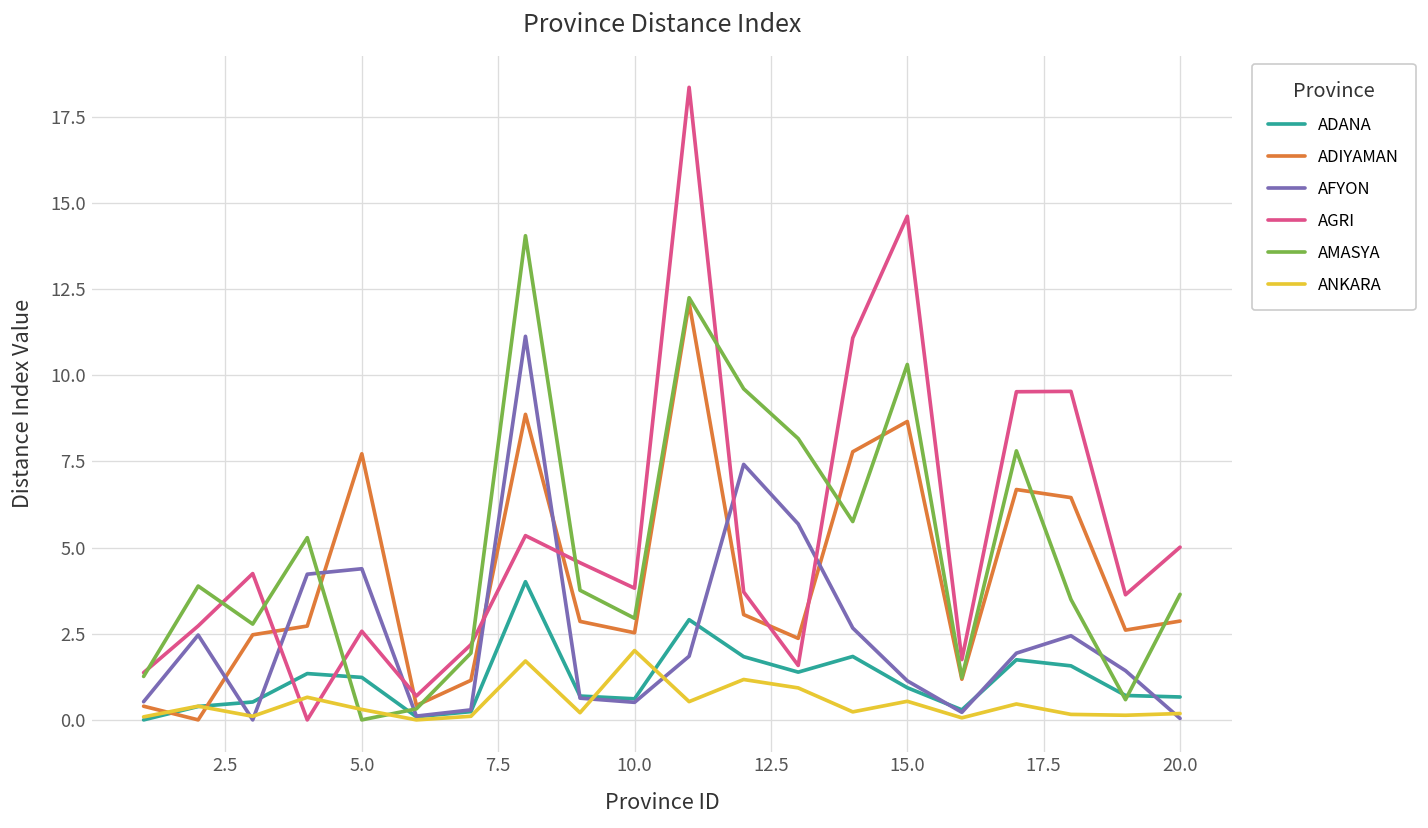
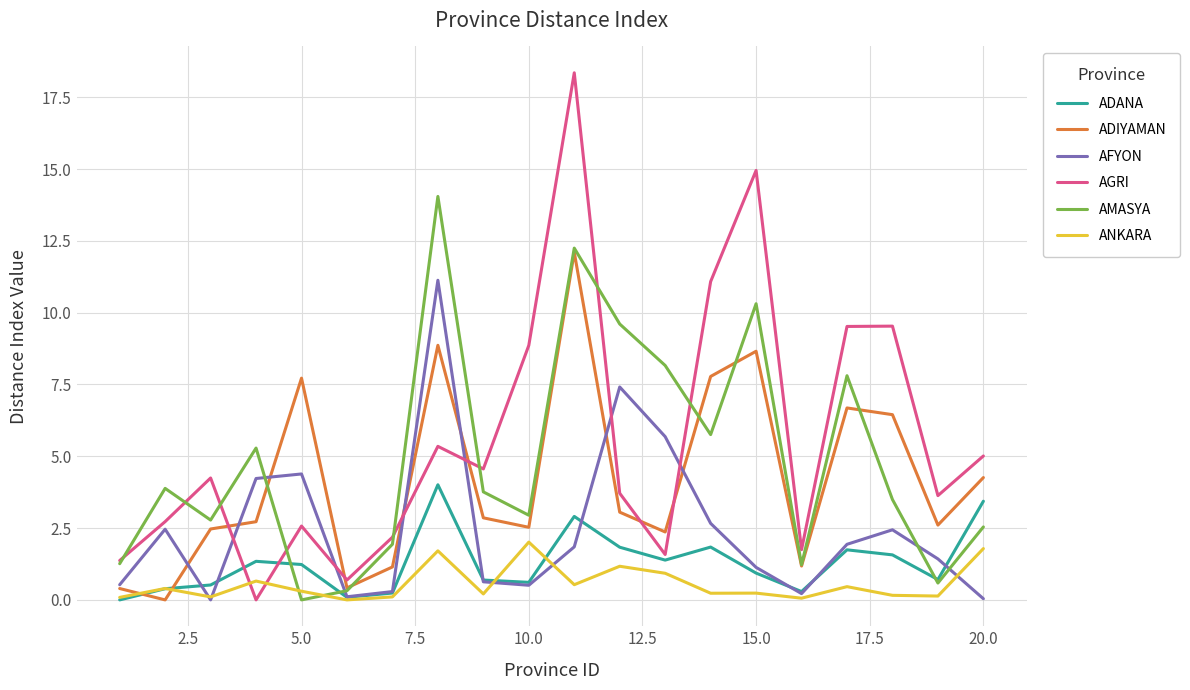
AGRI, 10.0: 3.8 -> 8.9
AGRI, 15.0: 14.6 -> 15.0
ANKARA, 15.0: 0.5 -> 0.2
ADANA, 20.0: 0.7 -> 3.4
ADIYAMAN, 20.0: 2.9 -> 4.3
AMASYA, 20.0: 3.6 -> 2.5
ANKARA, 20.0: 0.2 -> 1.8
